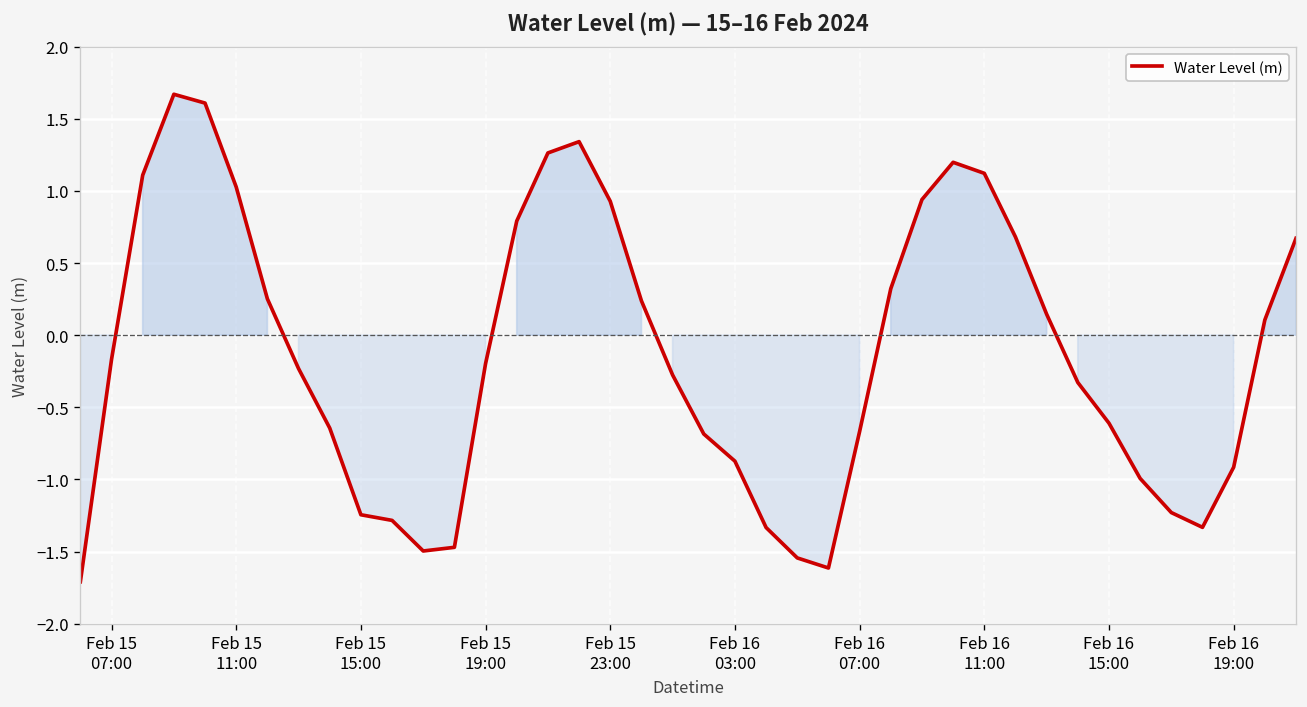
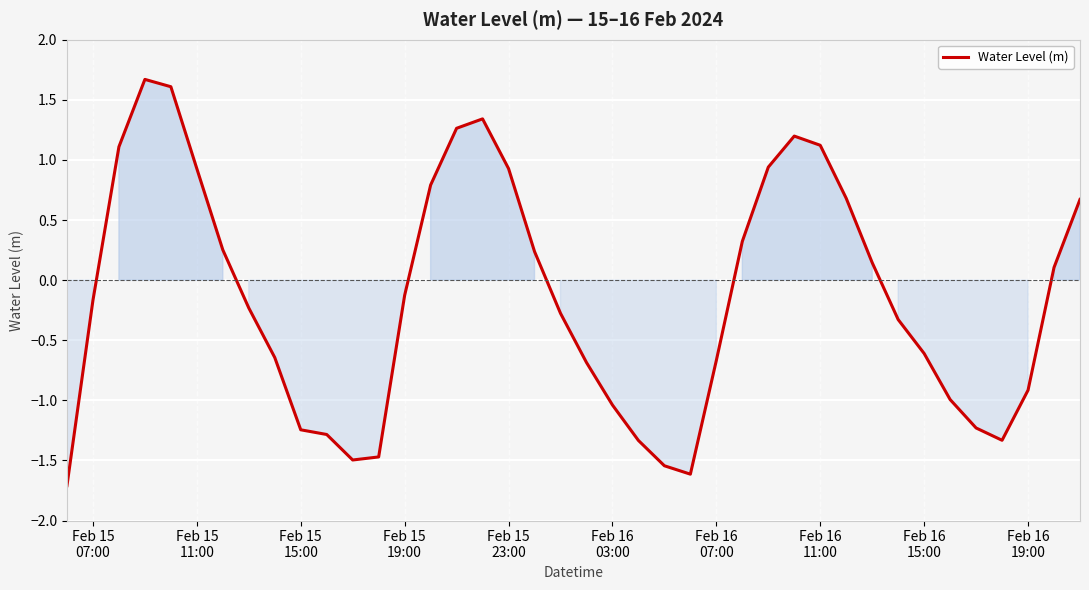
Feb 15 11:00: 1.03 -> 0.93
Feb 15 19:00: -0.20 -> -0.13
Feb 16 03:00: -0.87 -> -1.04
